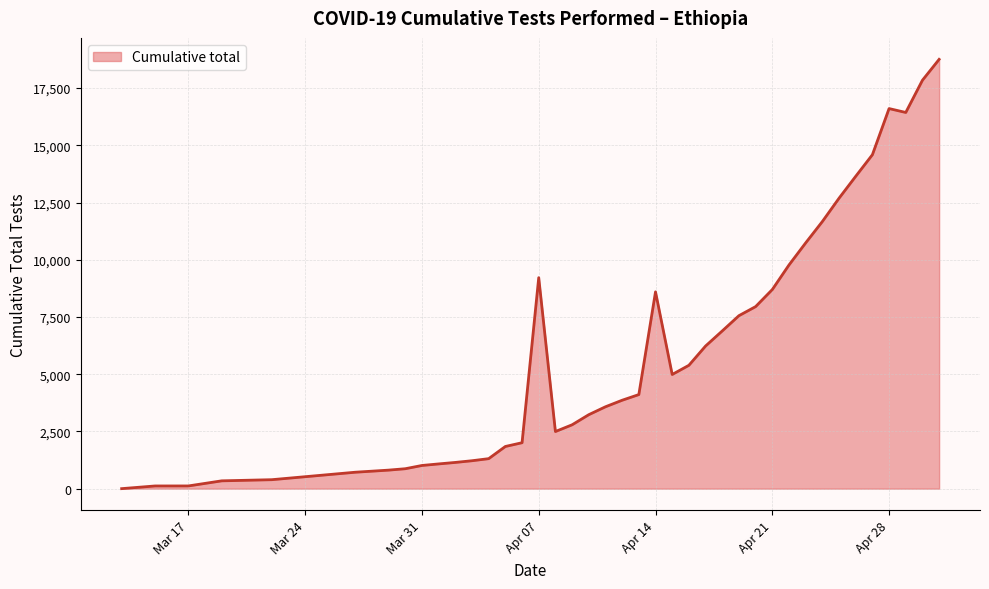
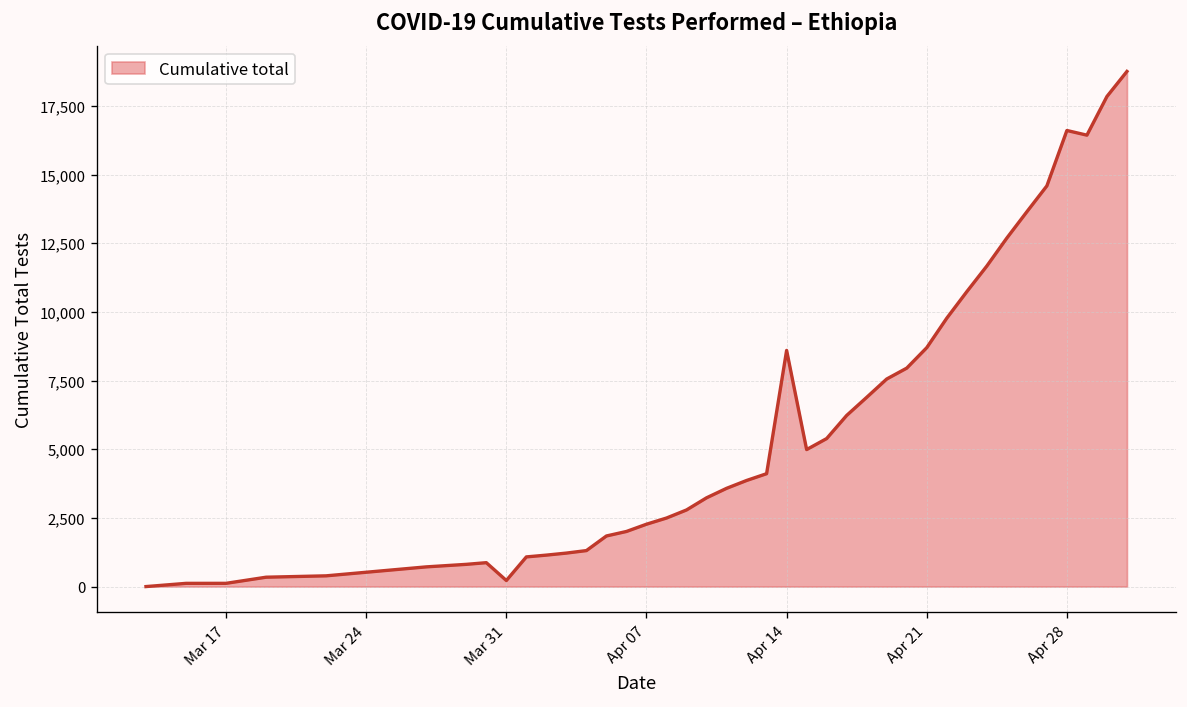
Mar 31: 1,000 -> 200
Apr 07: 9,200 -> 2,300
